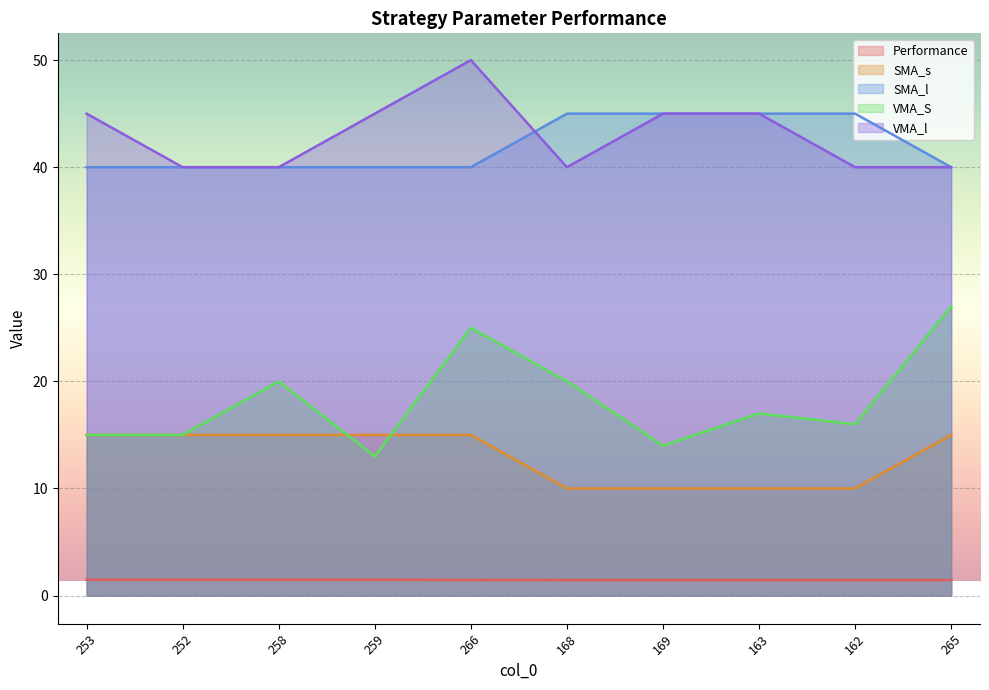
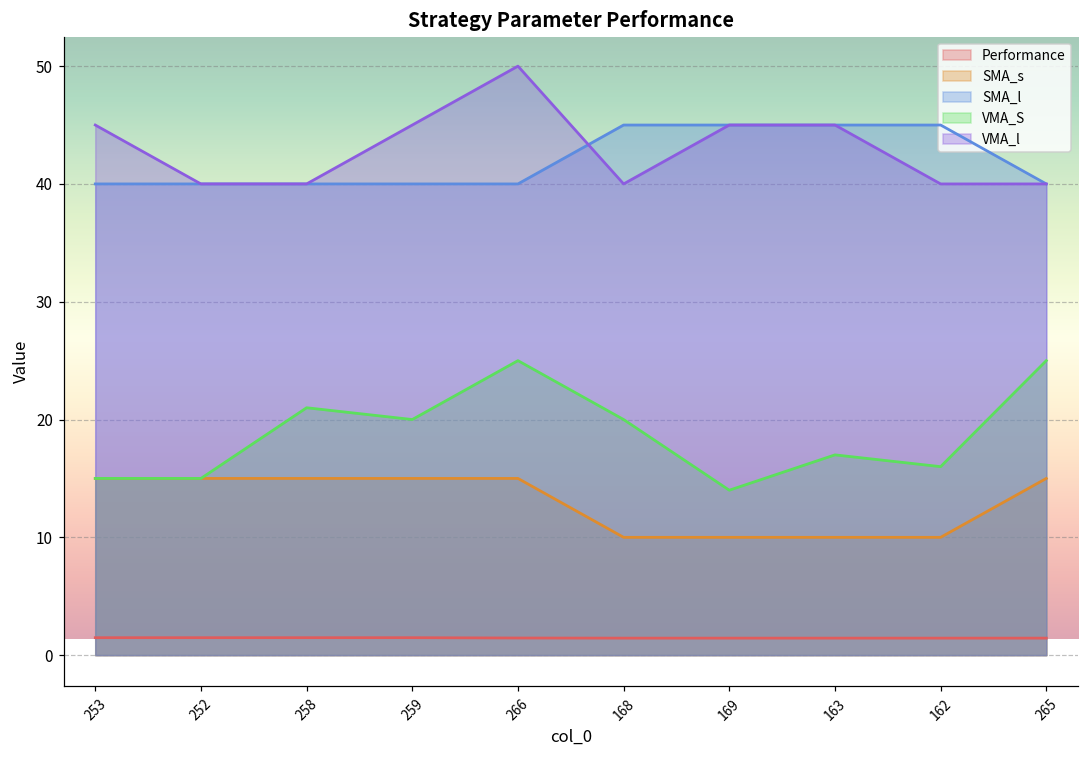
VMA_S, 258: 20 -> 21
VMA_S, 259: 13 -> 20
VMA_S, 265: 27 -> 25
